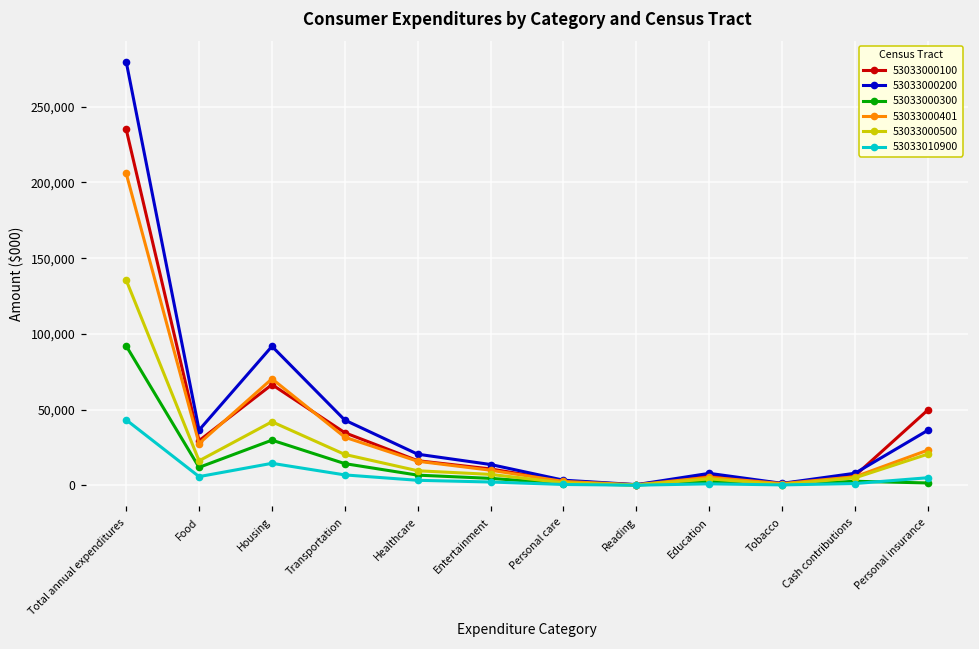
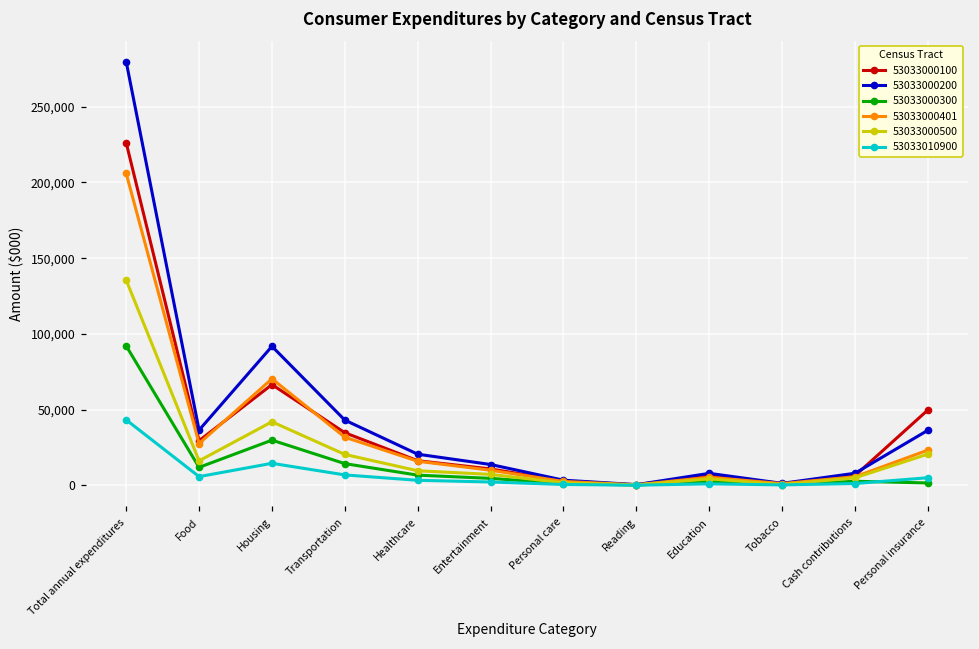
53033000100, Total annual expenditures: 235,000 -> 226,000
